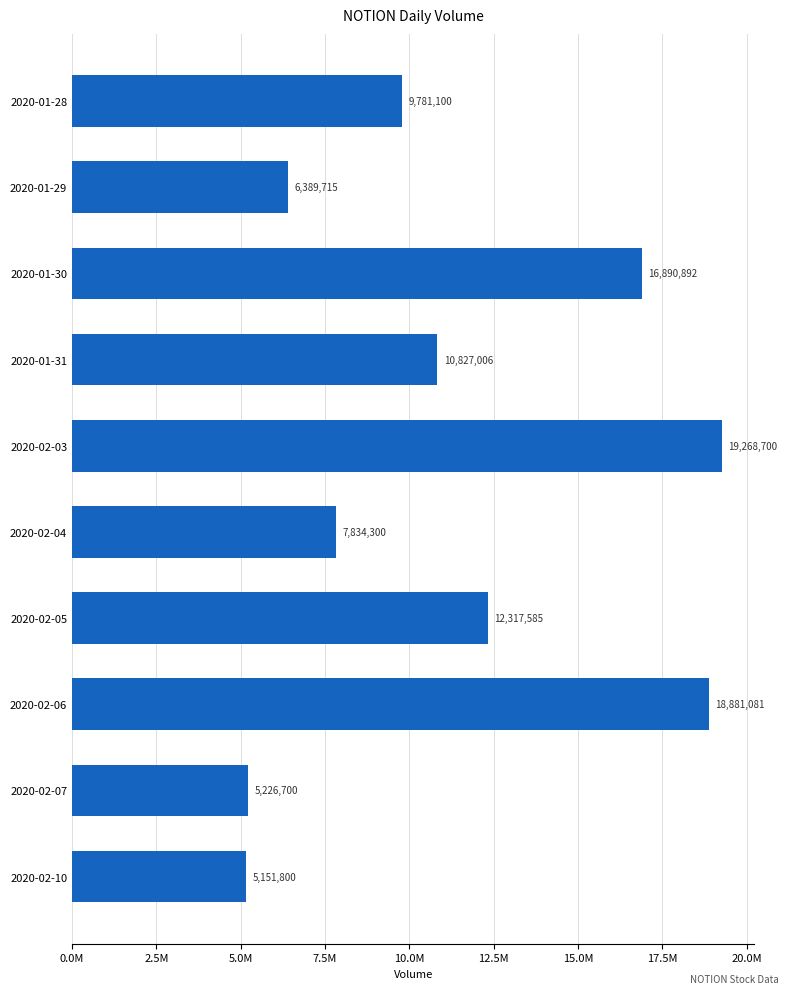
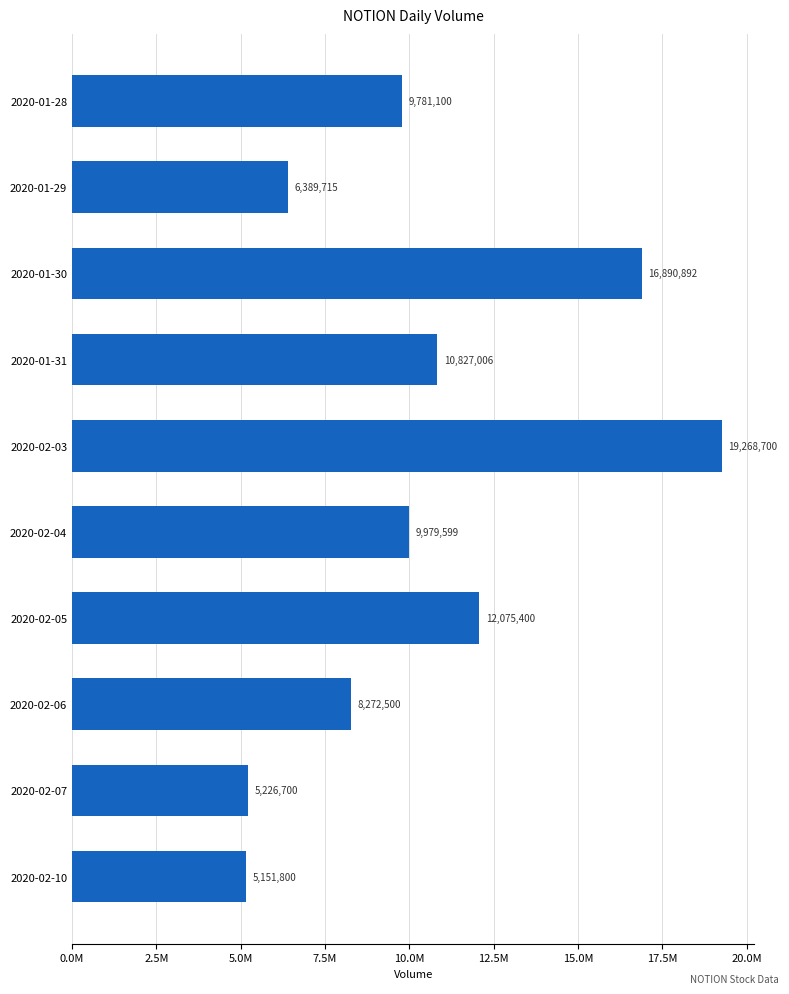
2020-02-04: 7,834,300 -> 9,979,599
2020-02-05: 12,317,585 -> 12,075,400
2020-02-06: 18,881,081 -> 8,272,500
